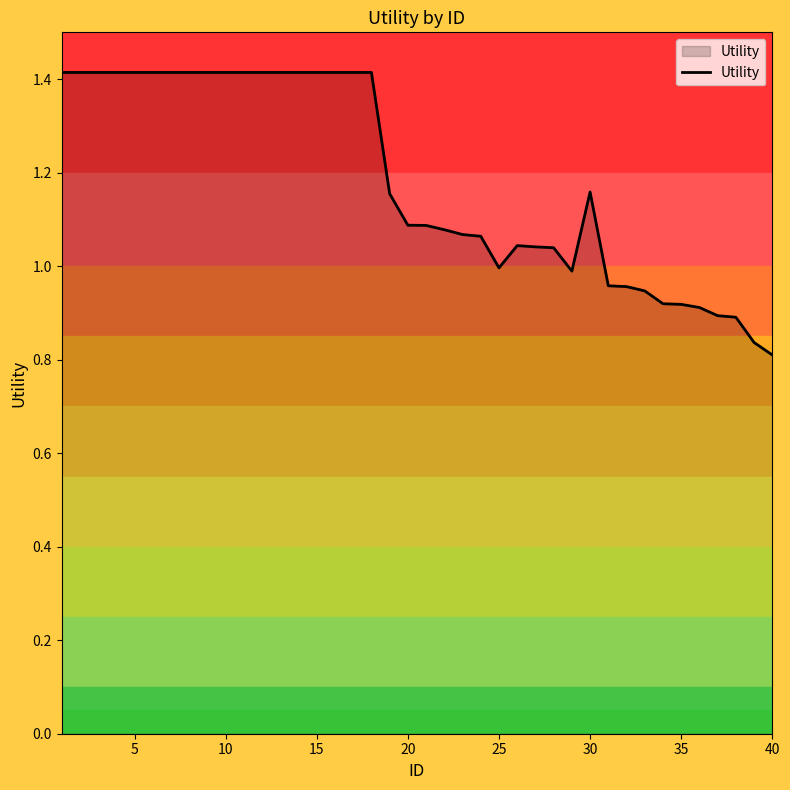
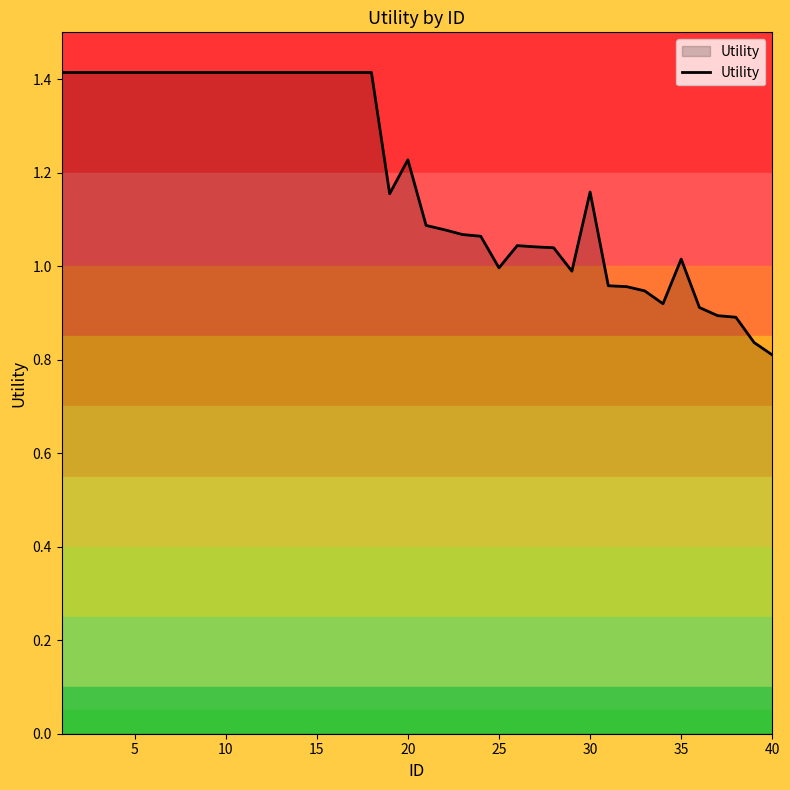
20: 1.09 -> 1.23
35: 0.92 -> 1.02
